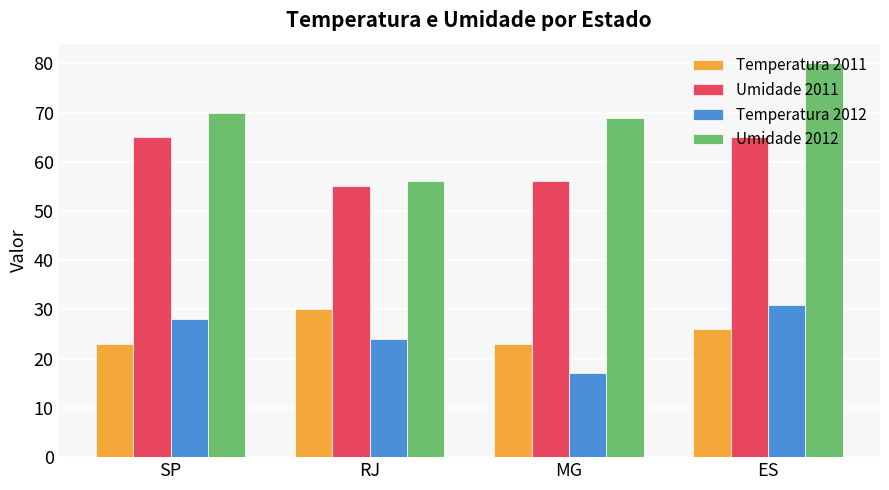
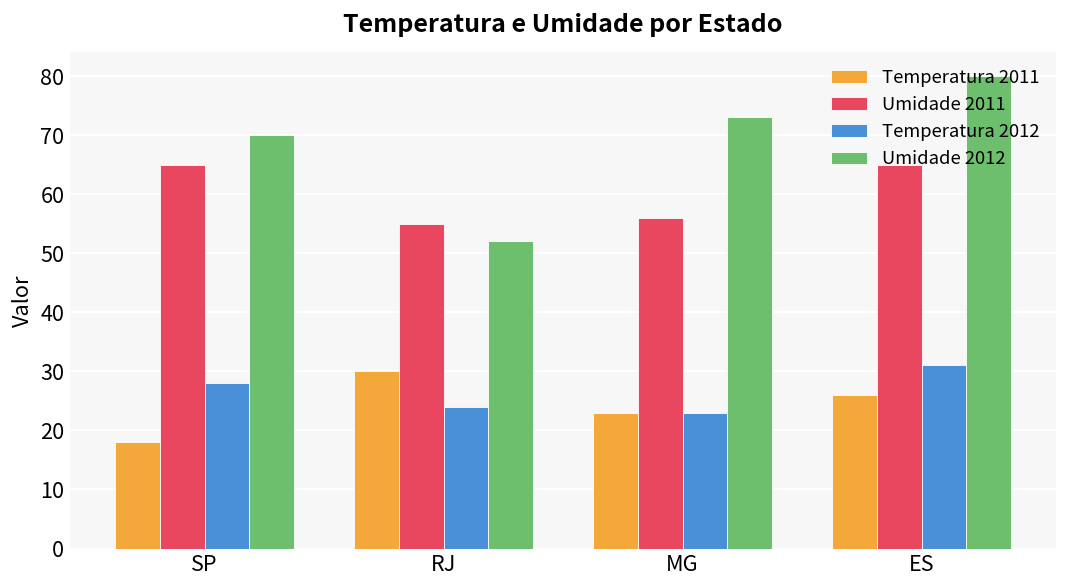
Temperatura 2011, SP: 23 -> 18
Umidade 2012, RJ: 56 -> 52
Temperatura 2012, MG: 17 -> 23
Umidade 2012, MG: 69 -> 73
